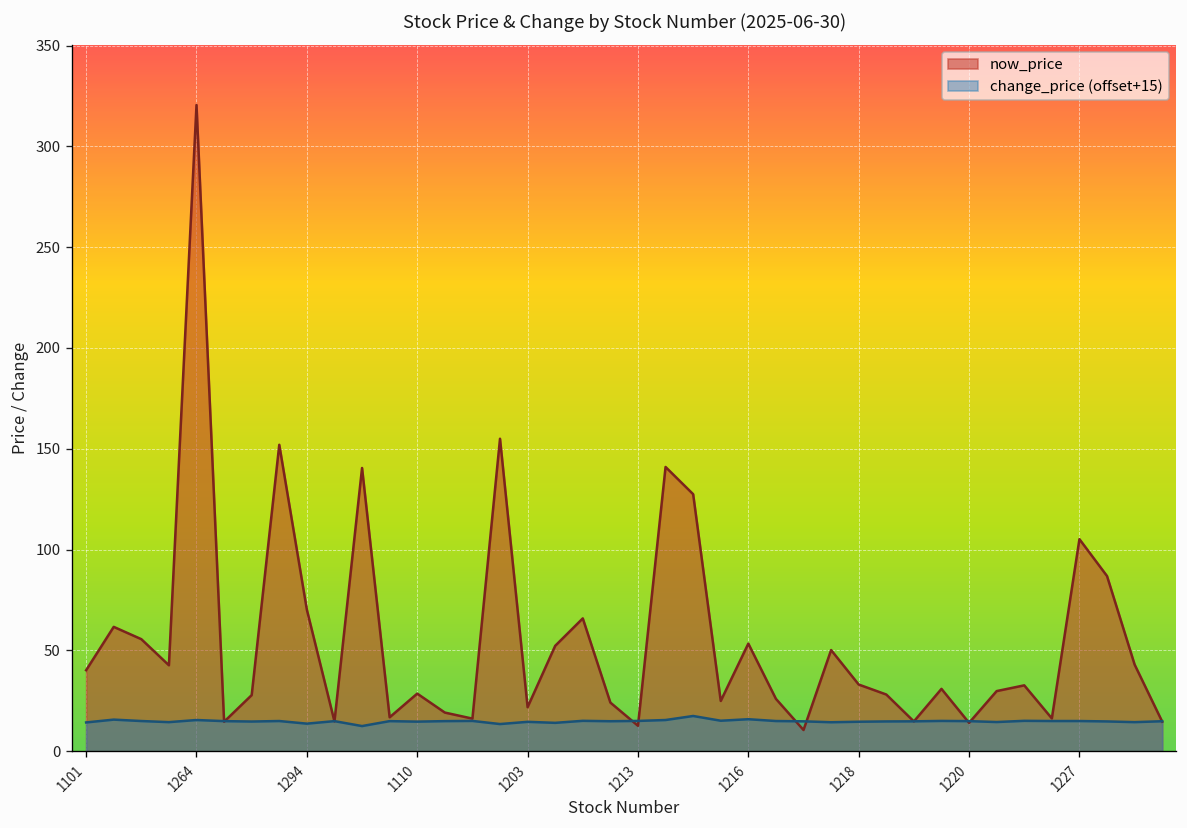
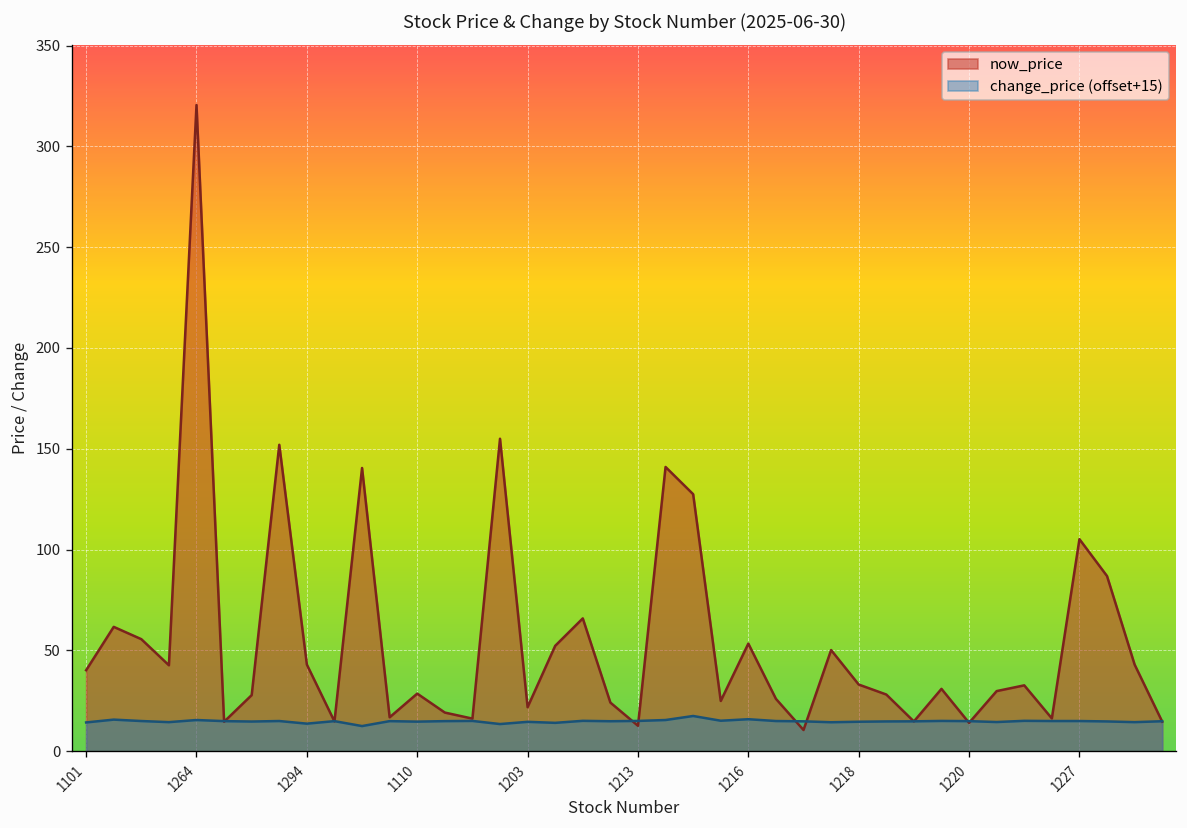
now_price, 1294: 70 -> 43
